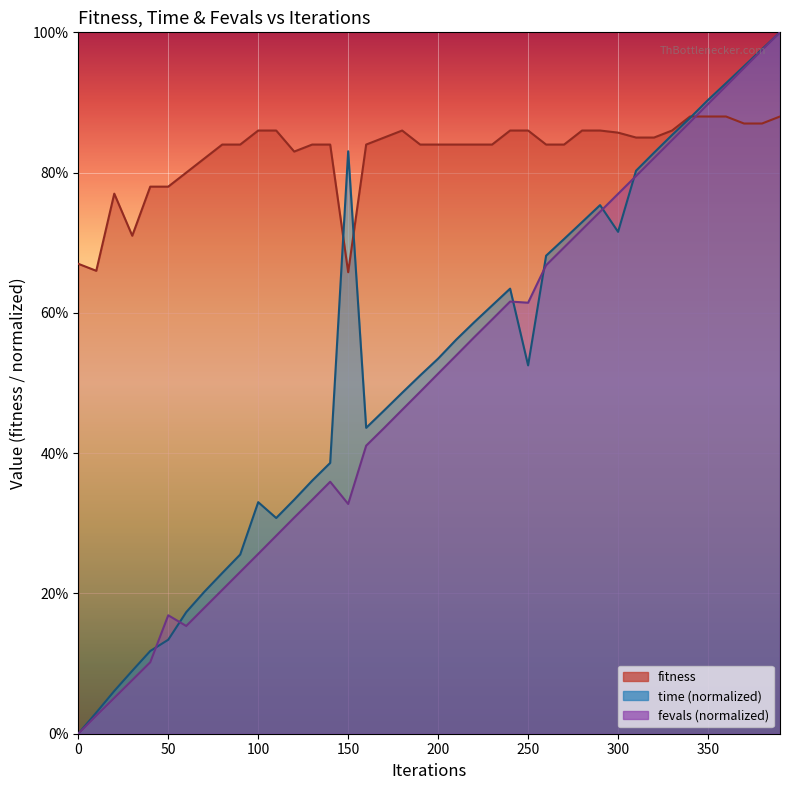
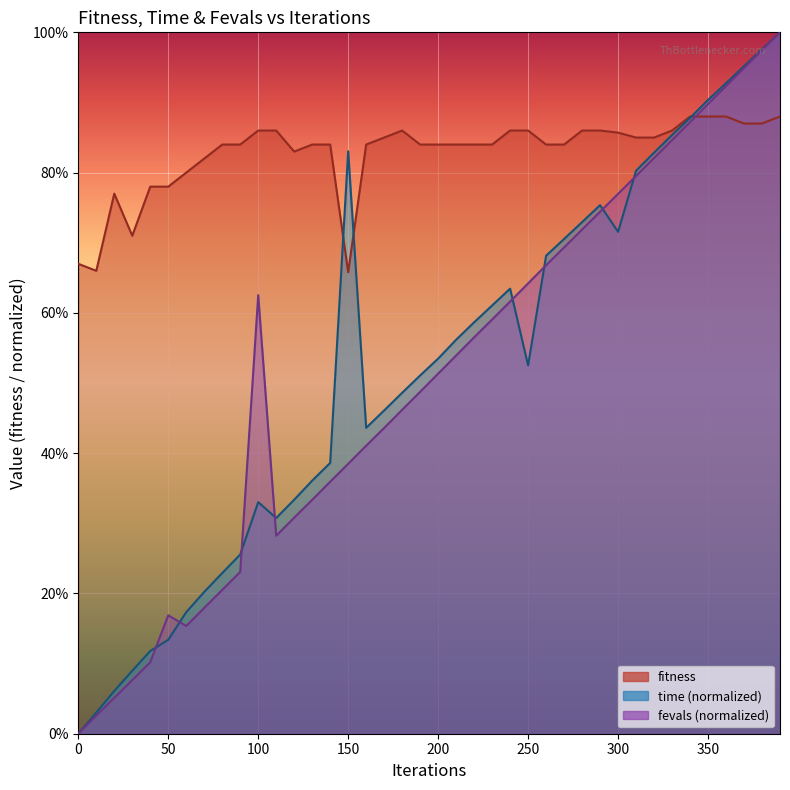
fevals (normalized), 100: 26% -> 63%
fevals (normalized), 150: 33% -> 38%
fevals (normalized), 250: 61% -> 64%
